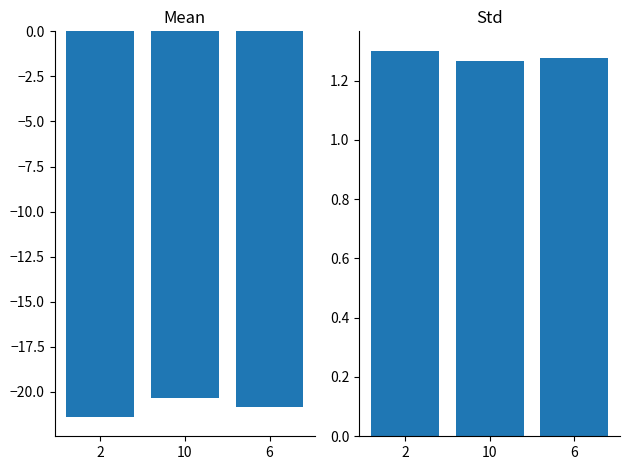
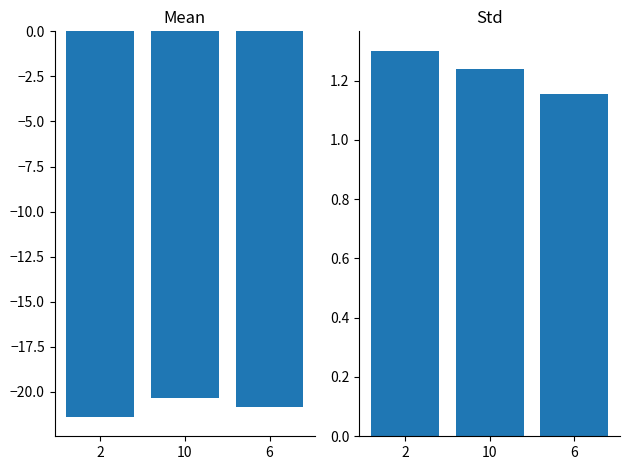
Std, 10: 1.27 -> 1.24
Std, 6: 1.28 -> 1.15
